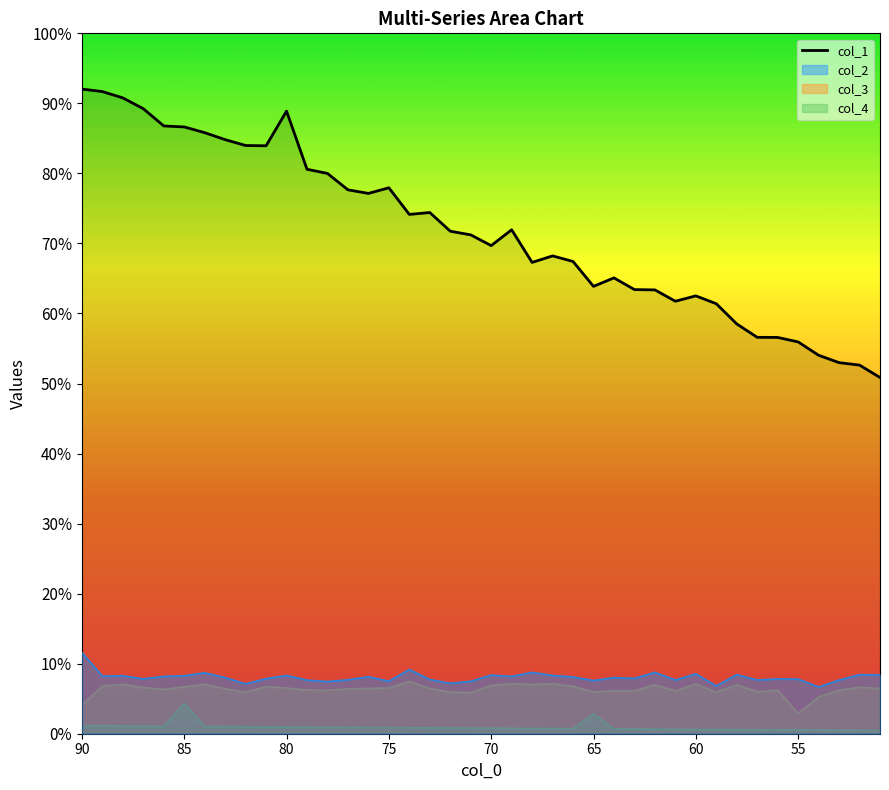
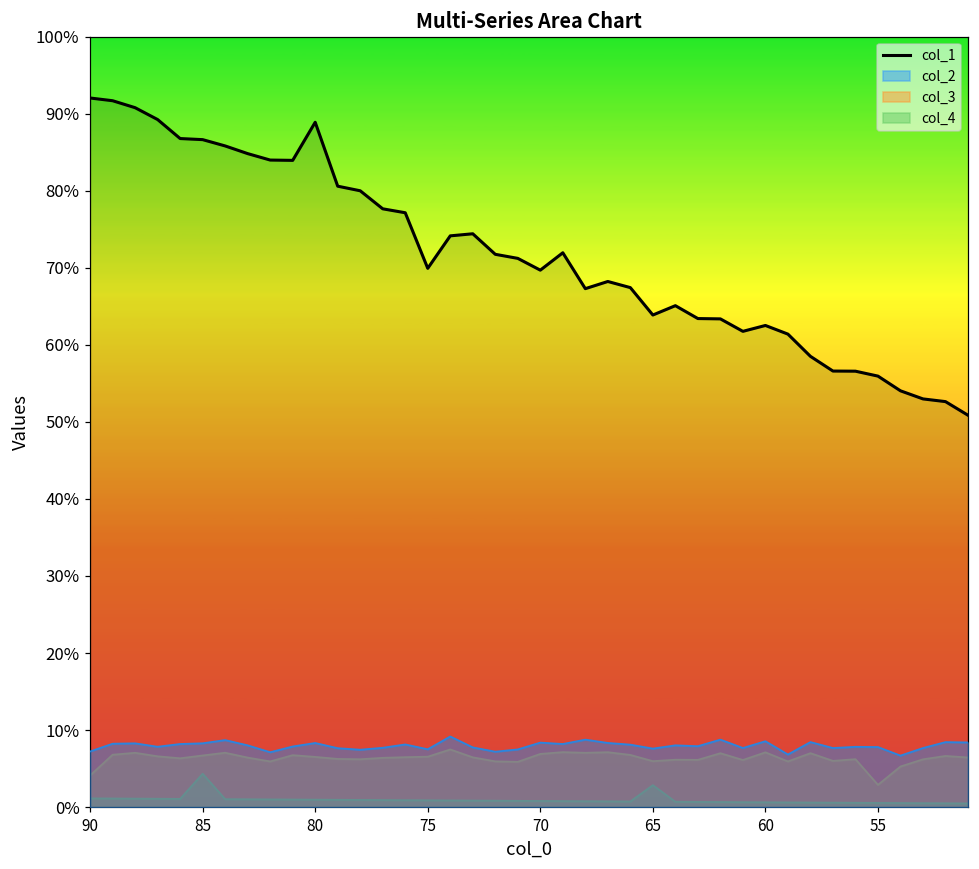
col_2, 90: 12% -> 7%
col_1, 75: 78% -> 70%
